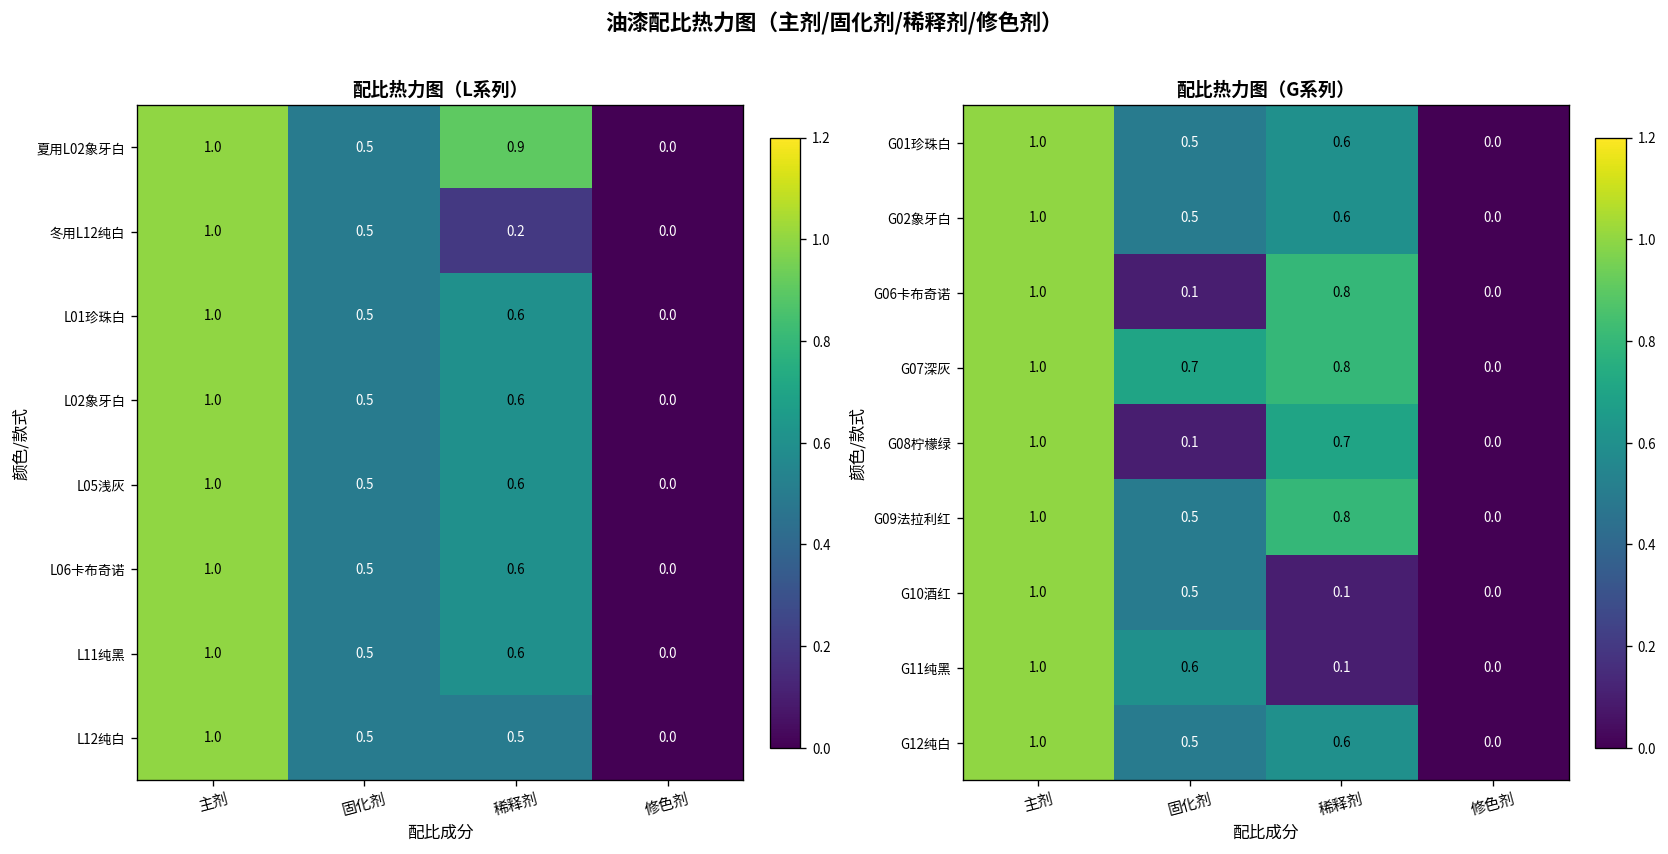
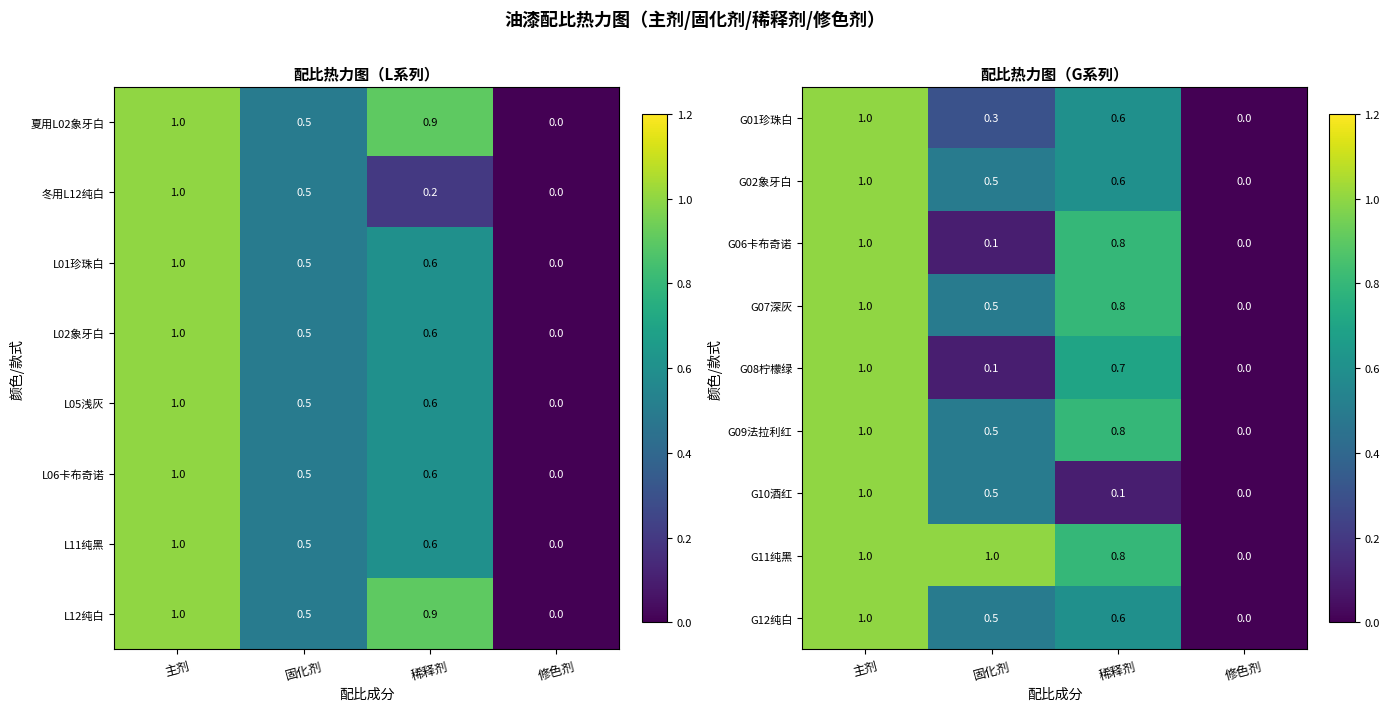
配比热力图（L系列）, L12纯白, 稀释剂: 0.5 -> 0.9
配比热力图（G系列）, G01珍珠白, 固化剂: 0.5 -> 0.3
配比热力图（G系列）, G07深灰, 固化剂: 0.7 -> 0.5
配比热力图（G系列）, G11纯黑, 固化剂: 0.6 -> 1.0
配比热力图（G系列）, G11纯黑, 稀释剂: 0.1 -> 0.8
